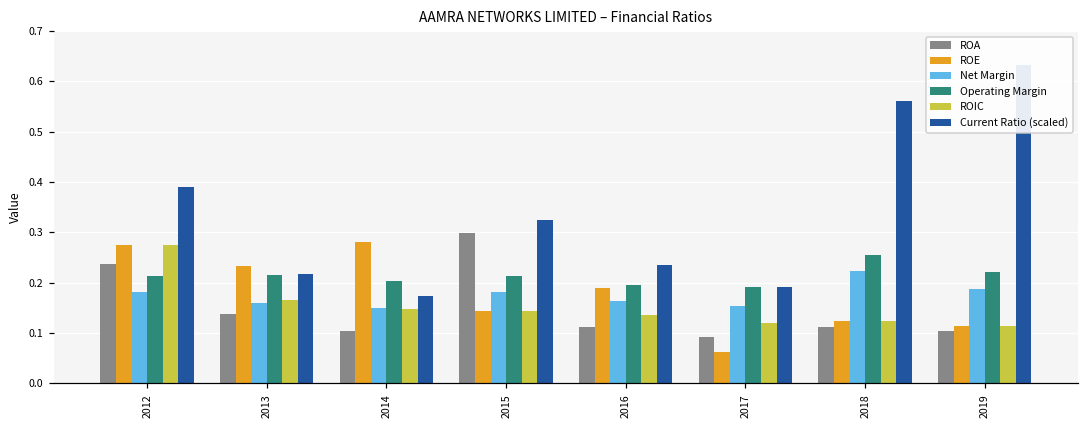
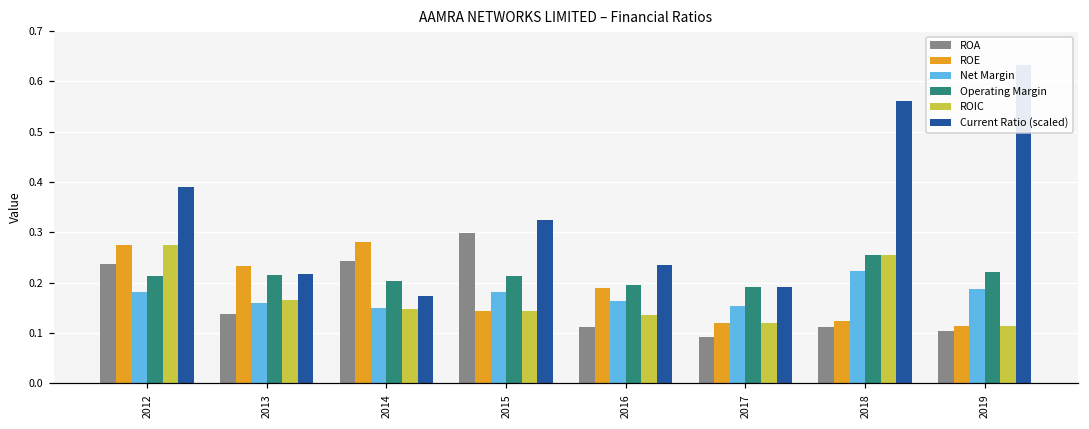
ROA, 2014: 0.10 -> 0.24
ROE, 2017: 0.06 -> 0.12
ROIC, 2018: 0.12 -> 0.25
